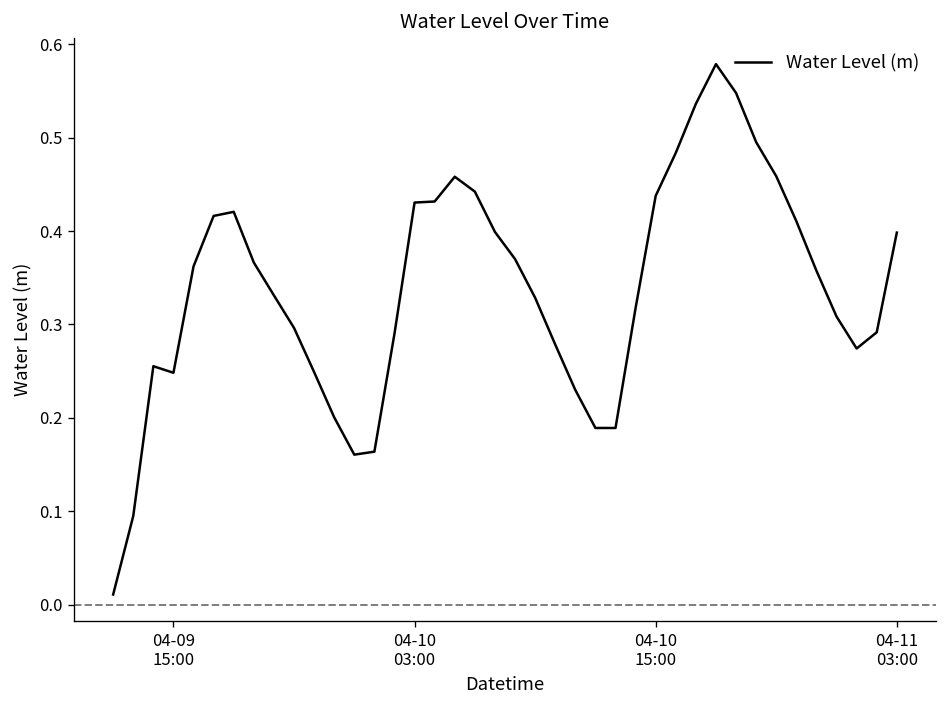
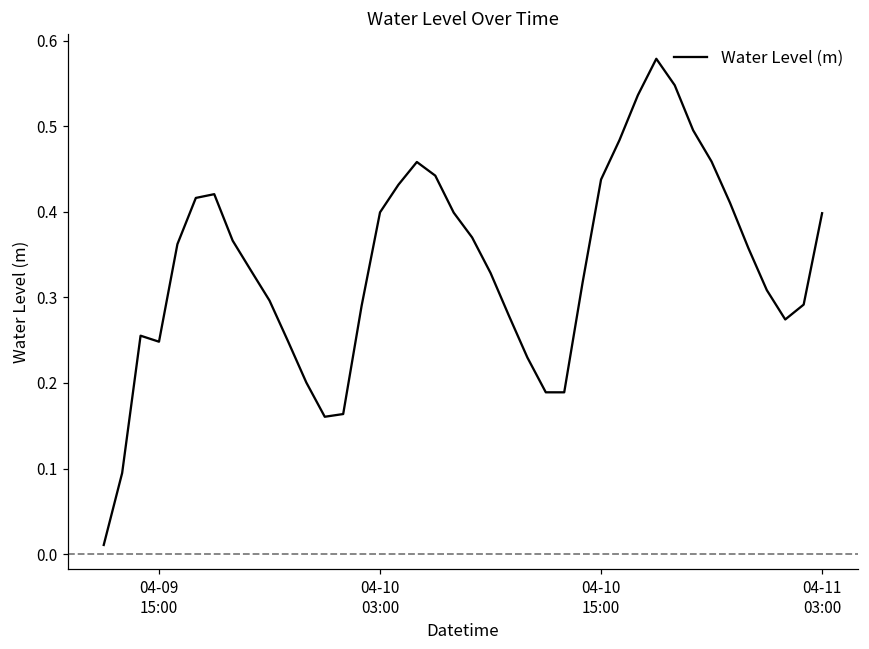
04-10 03:00: 0.43 -> 0.40
